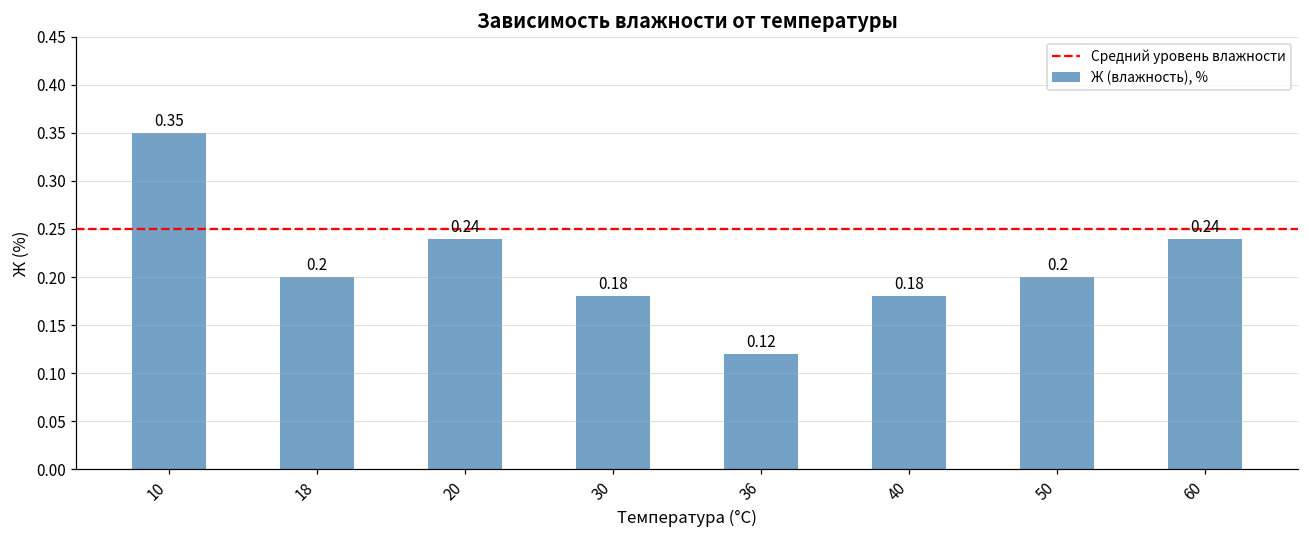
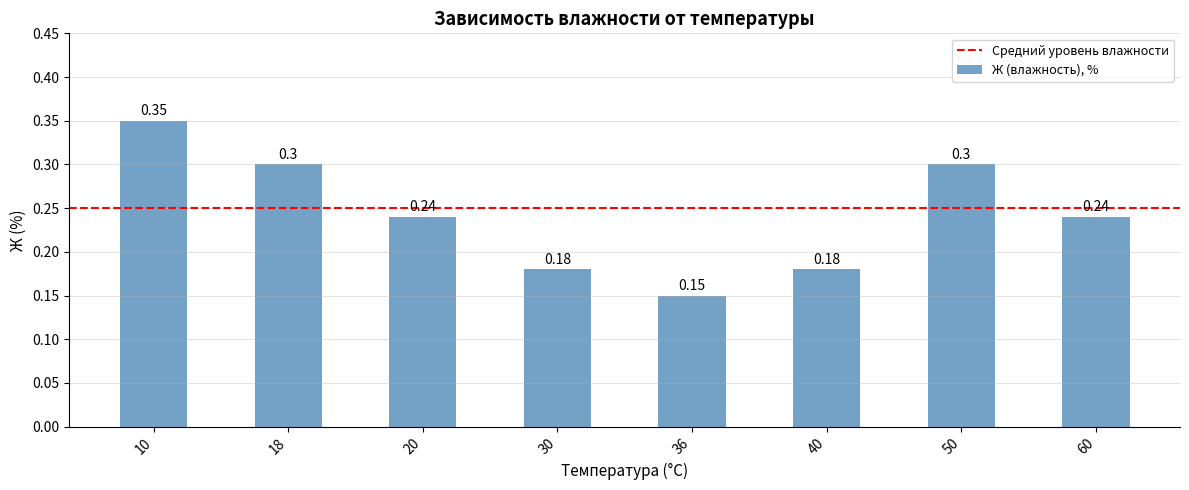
18: 0.2 -> 0.3
36: 0.12 -> 0.15
50: 0.2 -> 0.3
